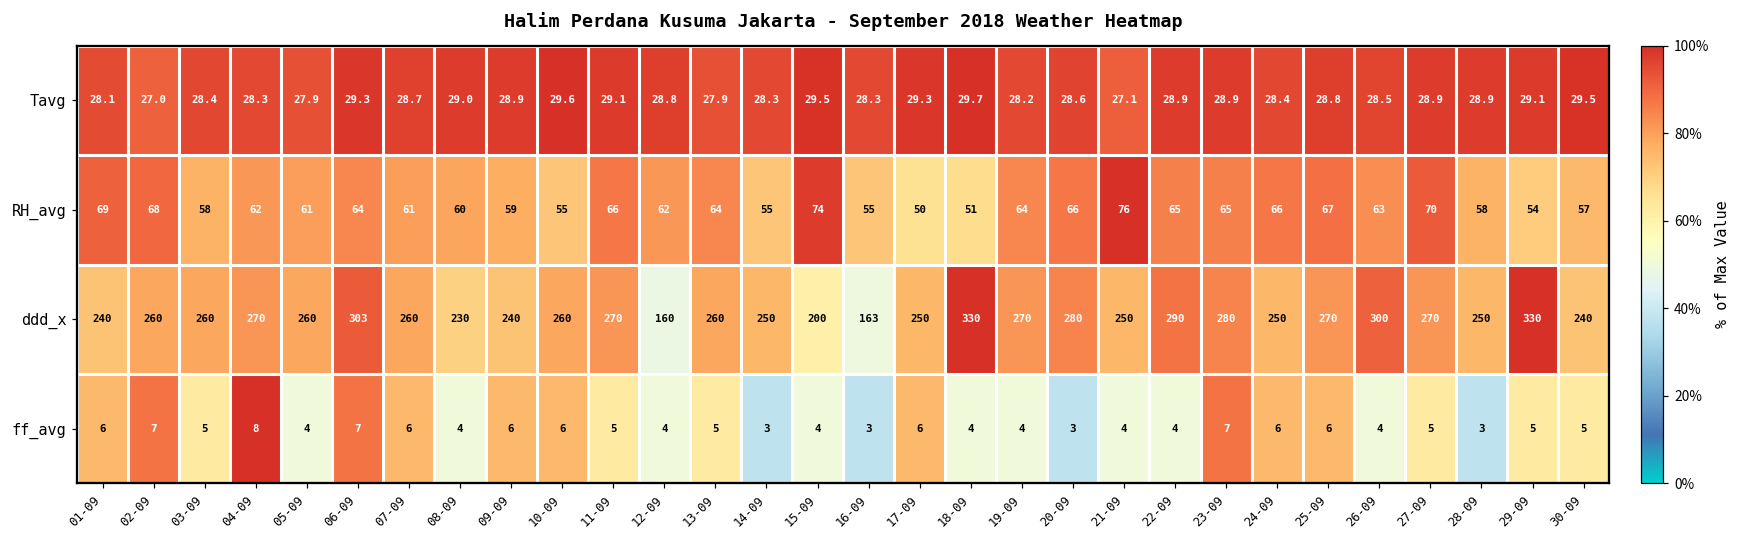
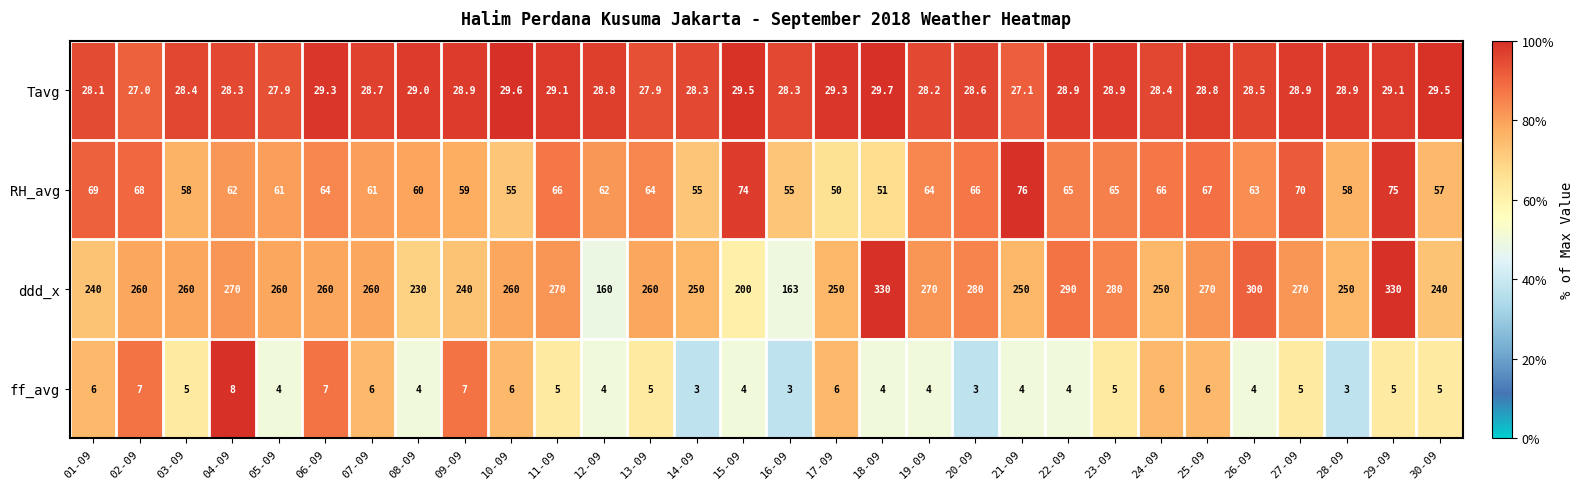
RH_avg, 29-09: 54 -> 75
ddd_x, 06-09: 303 -> 260
ff_avg, 09-09: 6 -> 7
ff_avg, 23-09: 7 -> 5
